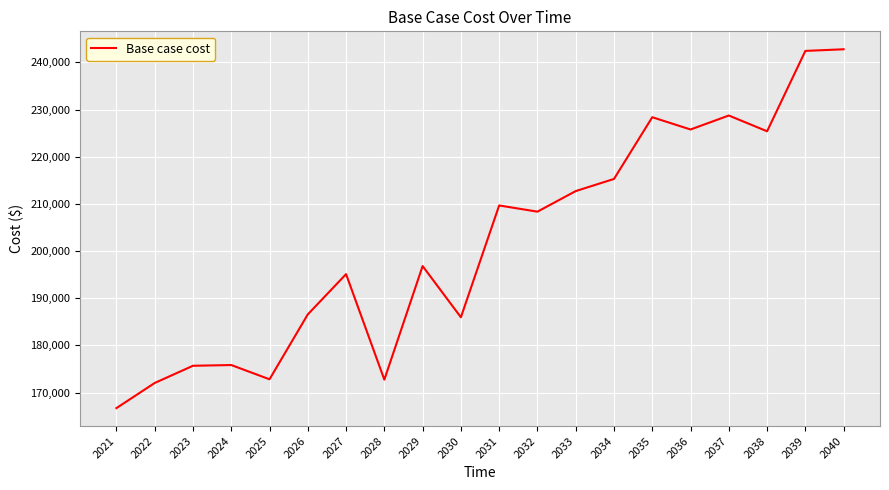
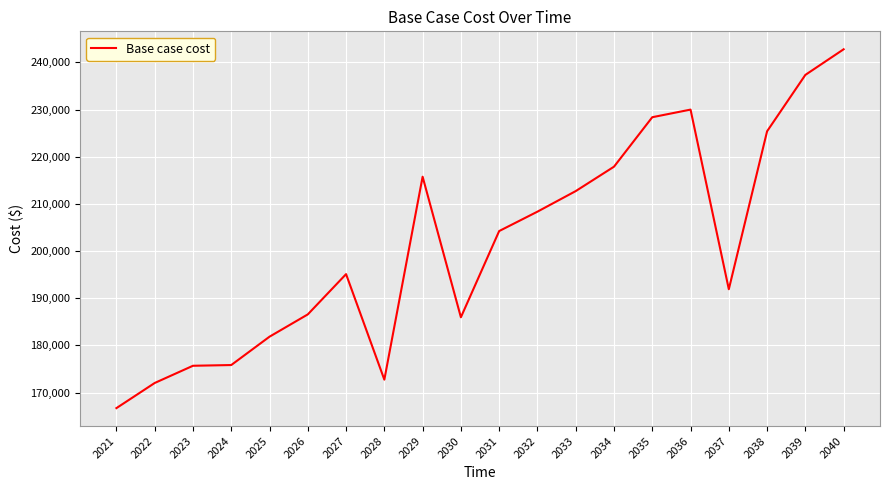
2025: 173,000 -> 182,000
2029: 197,000 -> 216,000
2031: 210,000 -> 204,000
2034: 215,000 -> 218,000
2036: 226,000 -> 230,000
2037: 229,000 -> 192,000
2039: 242,000 -> 237,000
